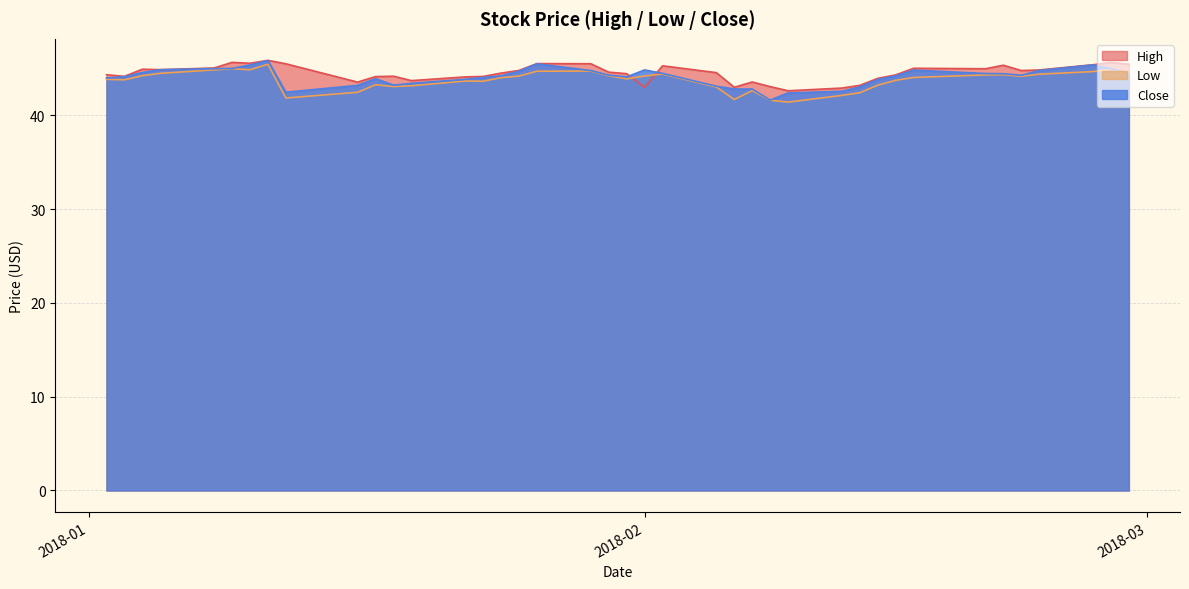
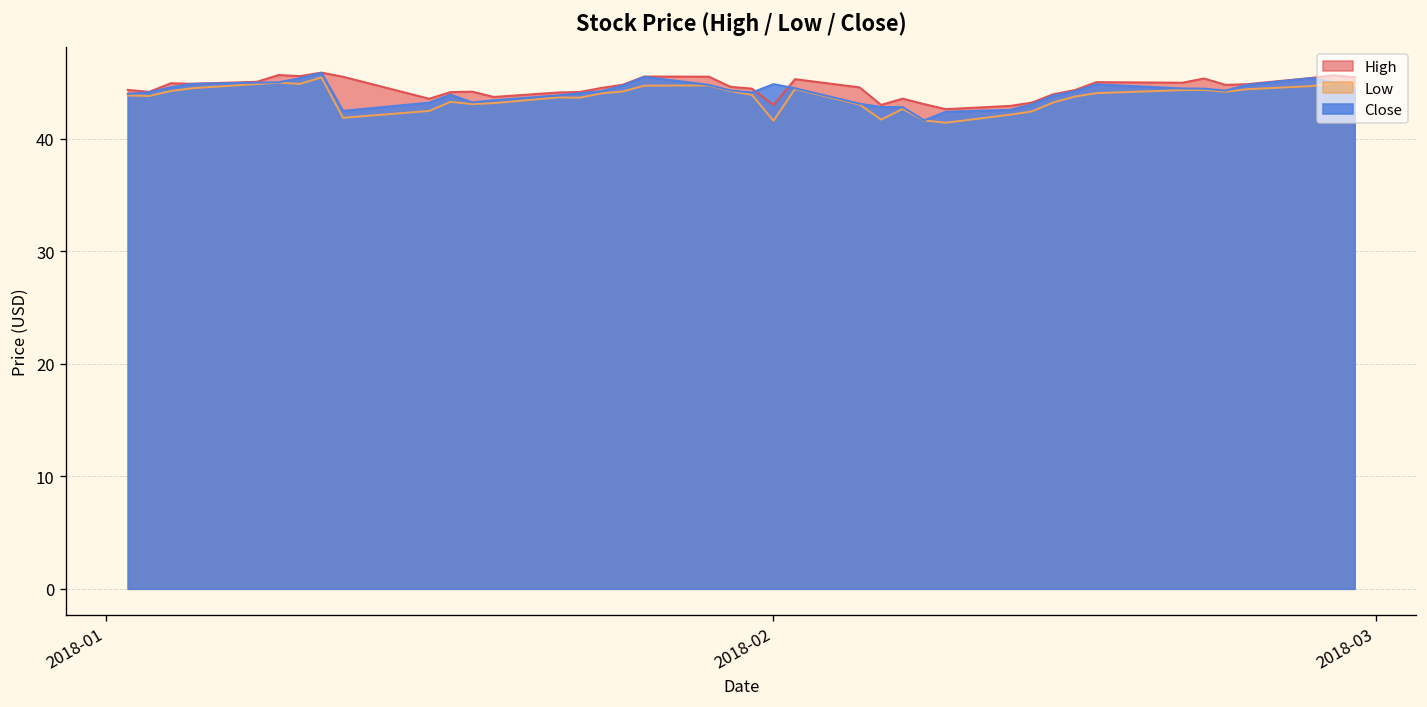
Low, 2018-02: 44 -> 42
